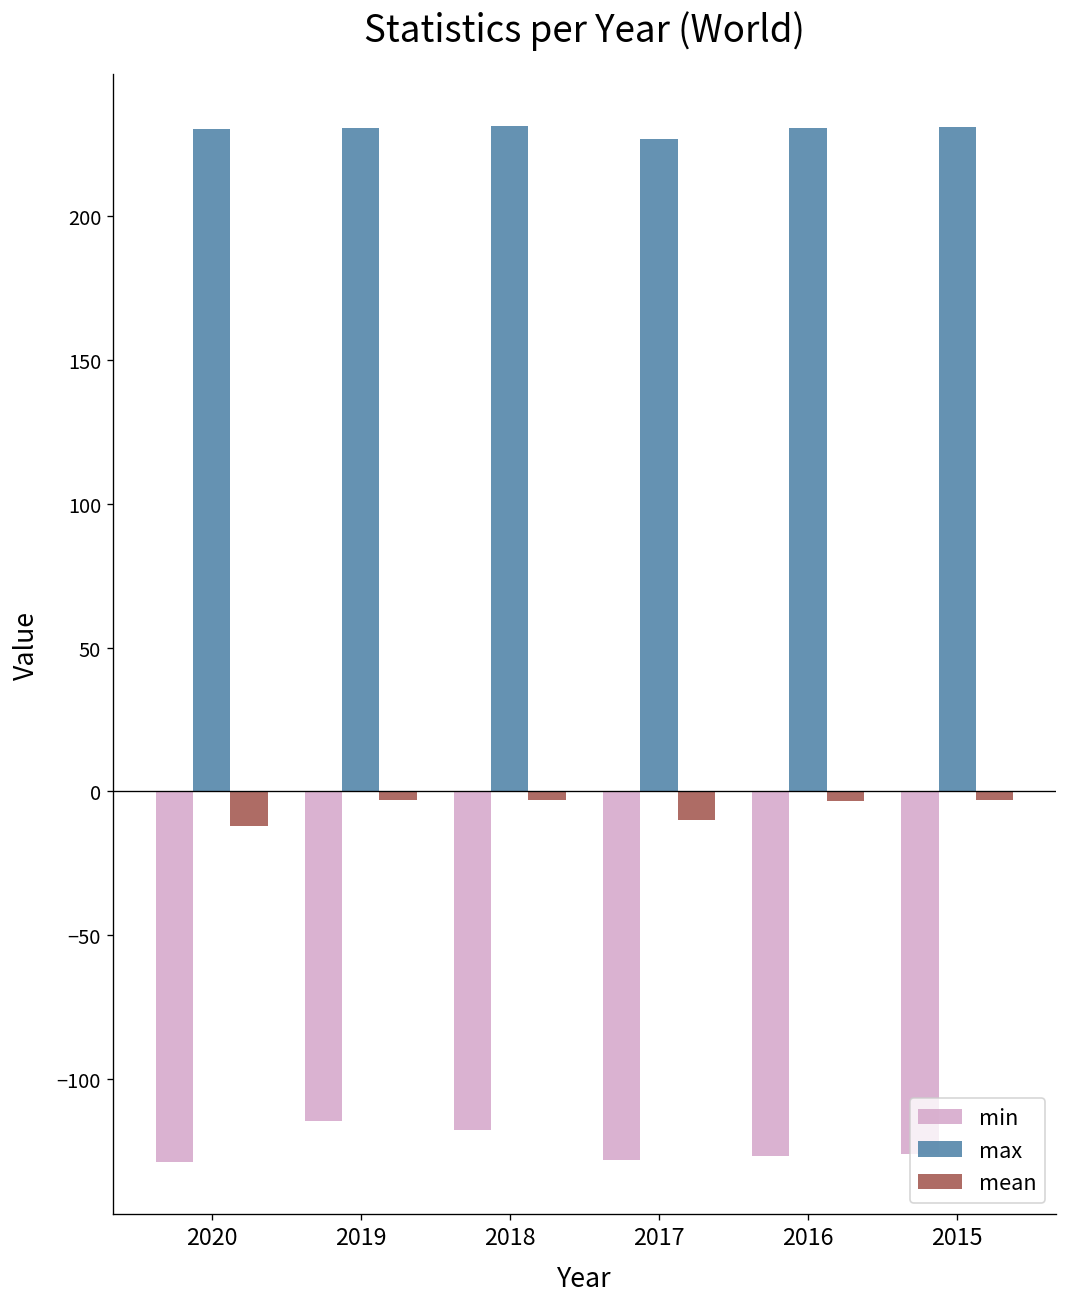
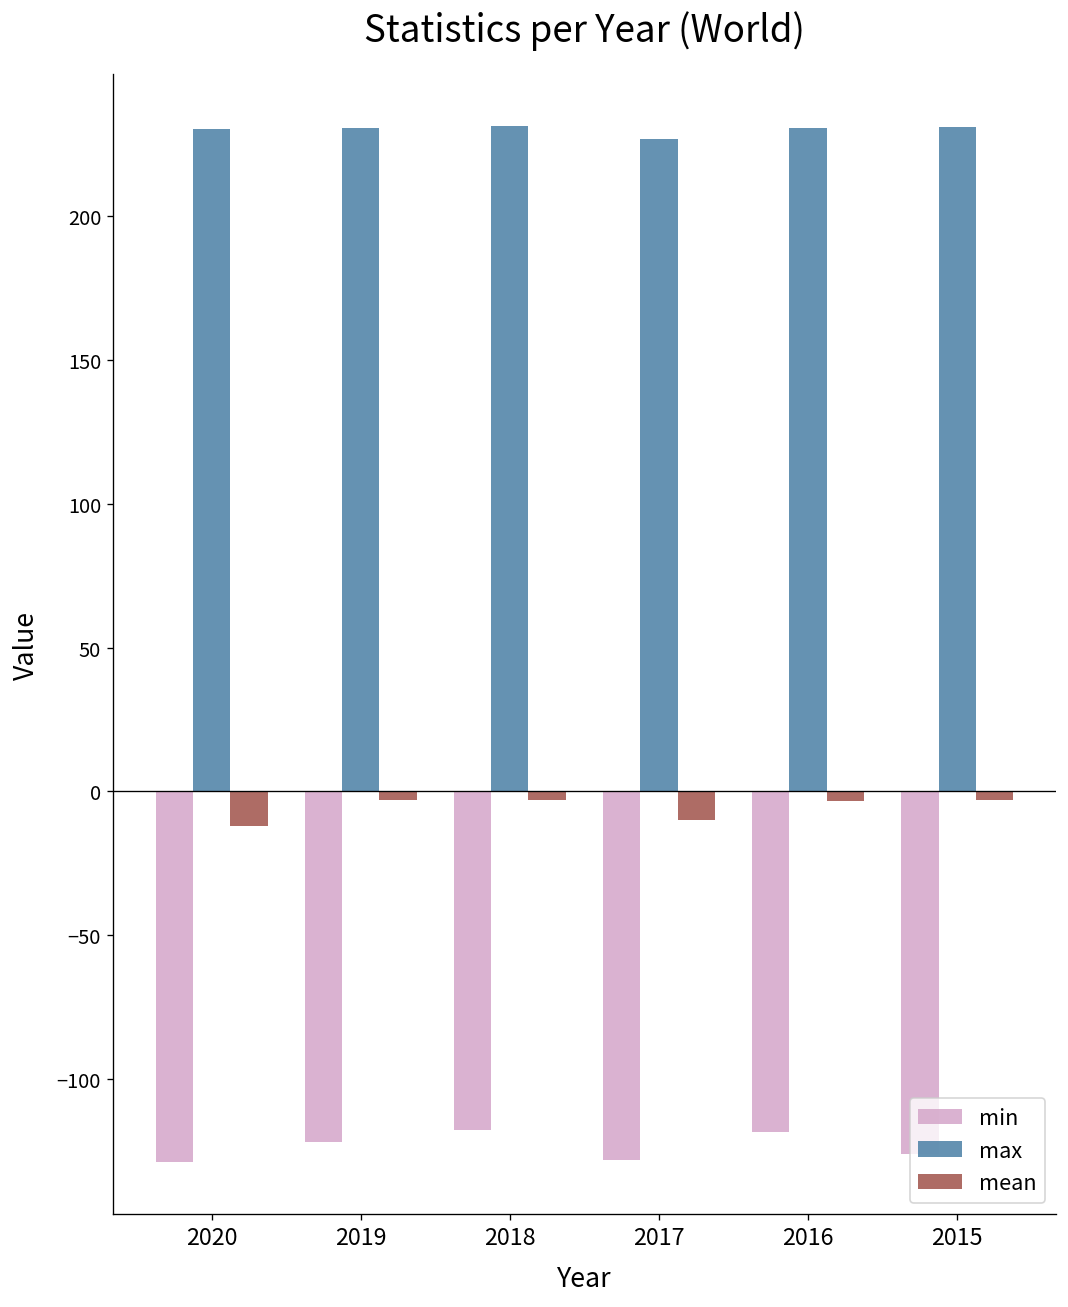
min, 2019: -115 -> -122
min, 2016: -127 -> -119
